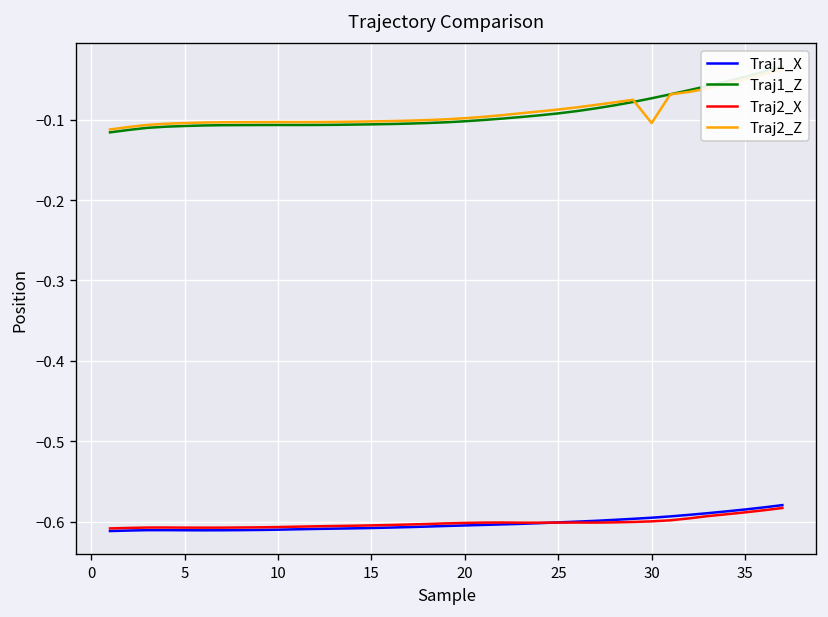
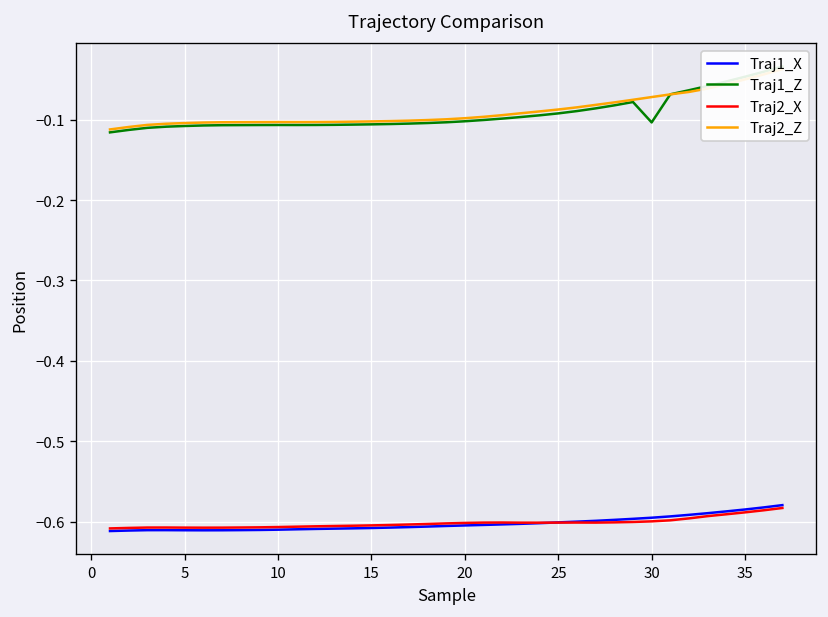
Traj1_Z, 30: -0.07 -> -0.10
Traj2_Z, 30: -0.10 -> -0.07
